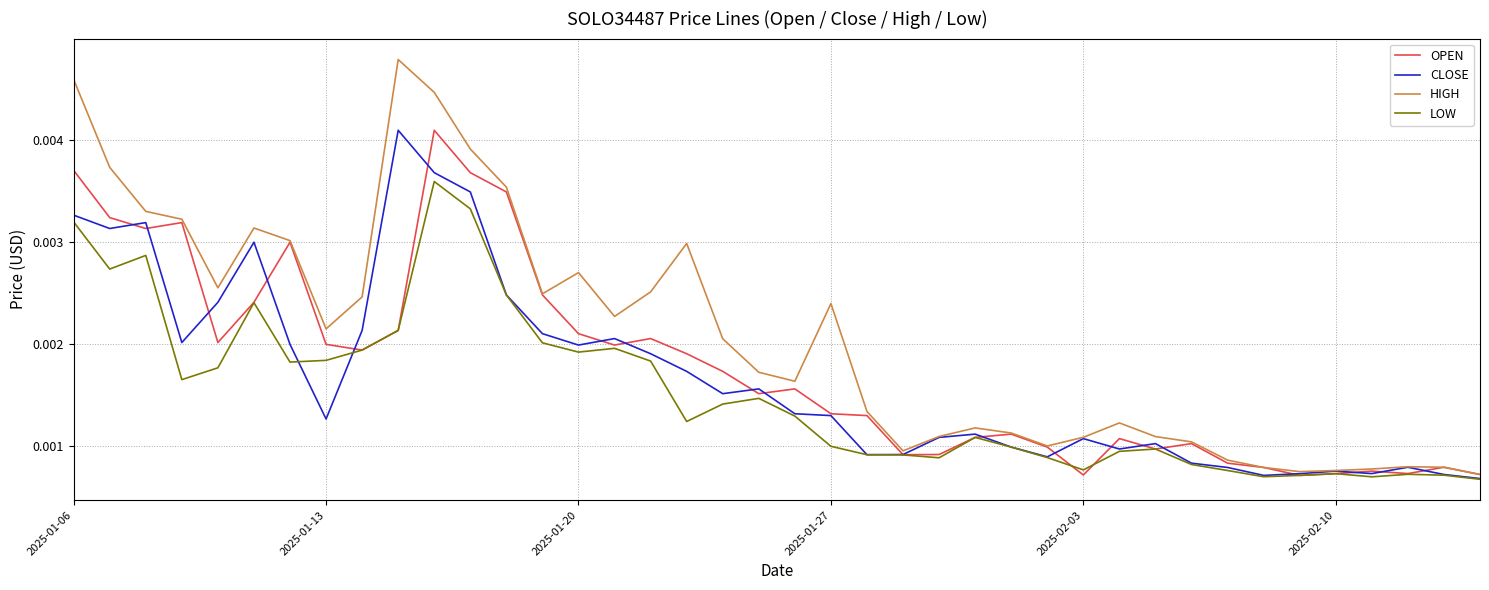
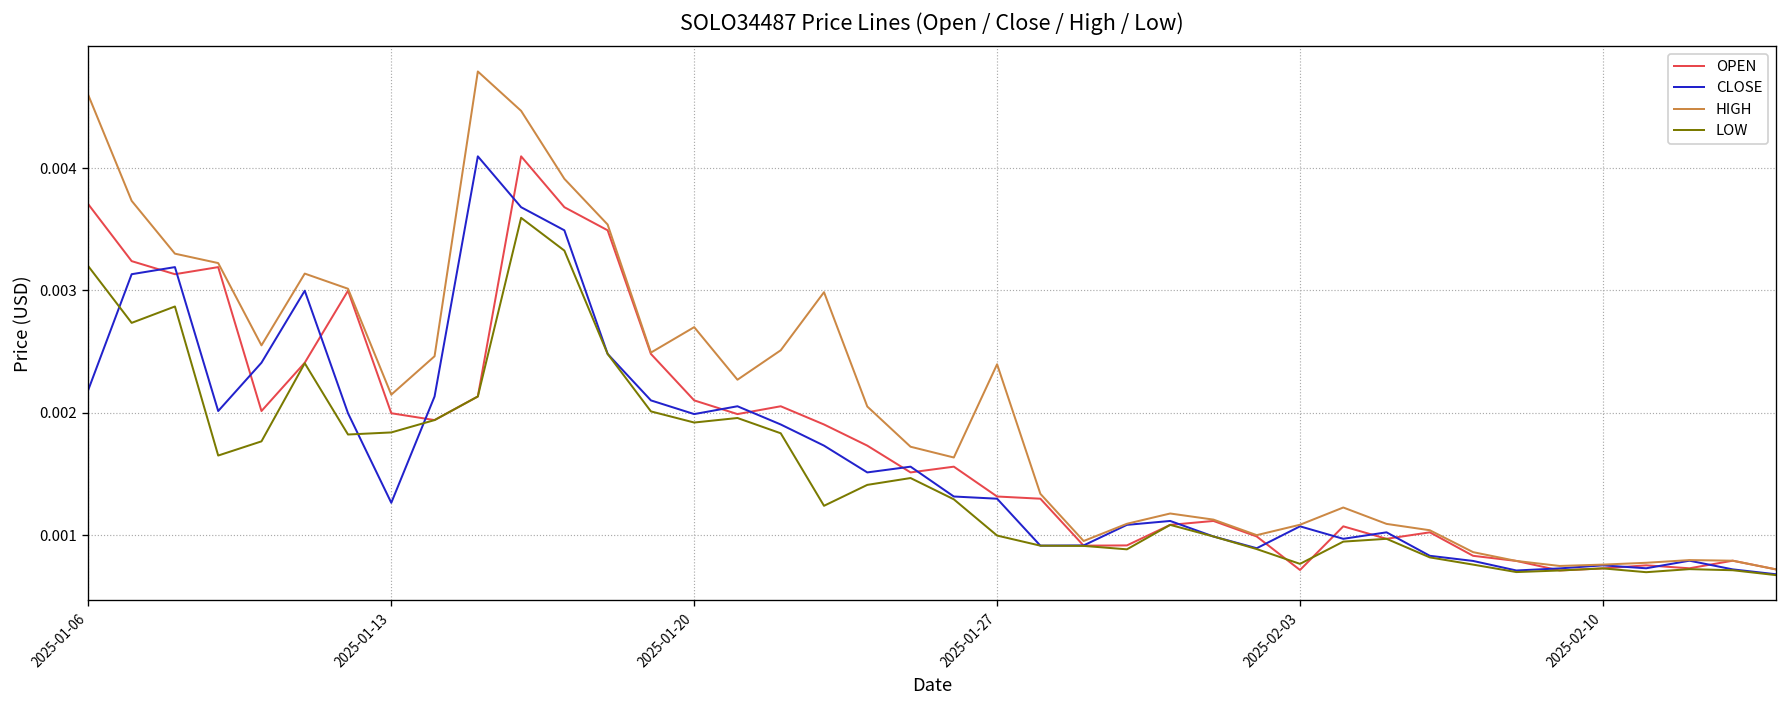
CLOSE, 2025-01-06: 0.00326 -> 0.00219
